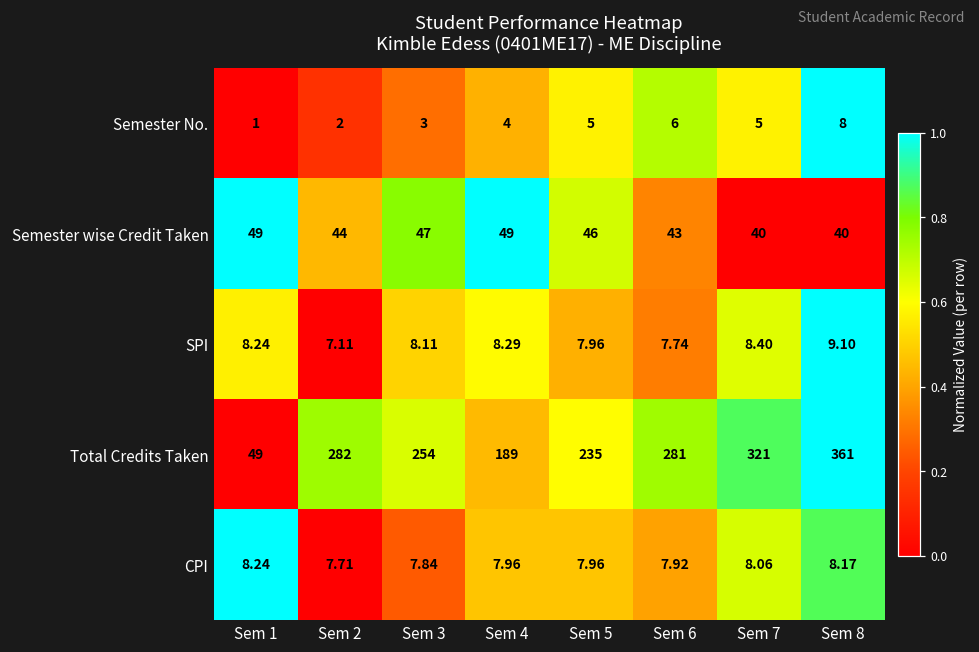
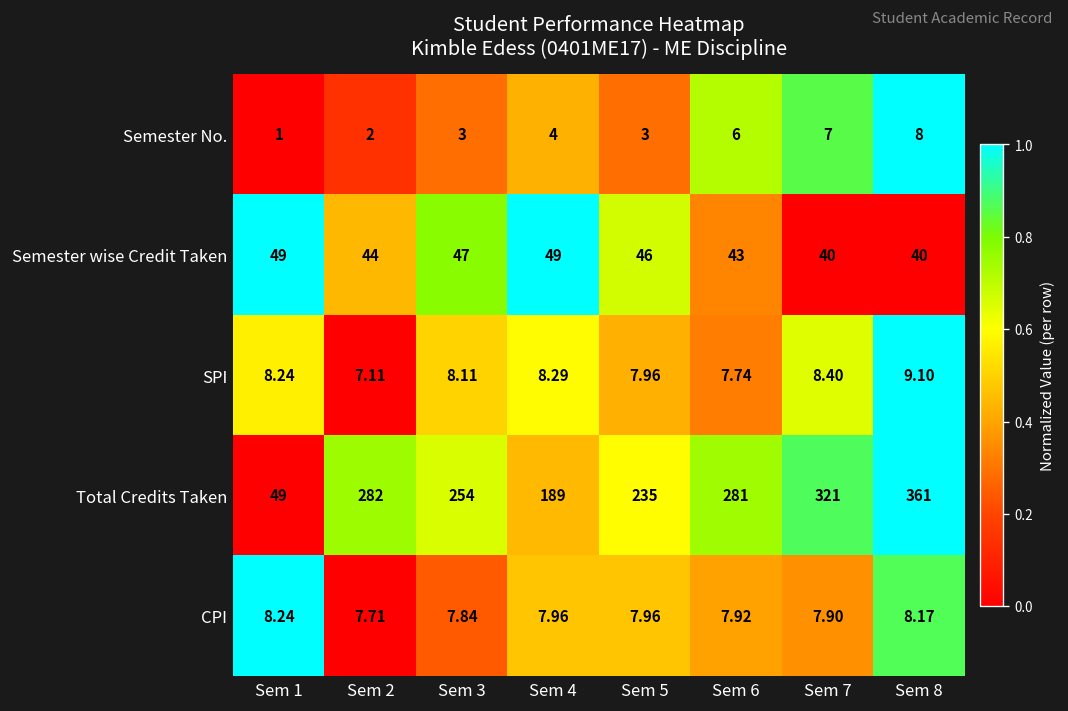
Semester No., Sem 5: 5 -> 3
Semester No., Sem 7: 5 -> 7
CPI, Sem 7: 8.06 -> 7.90
